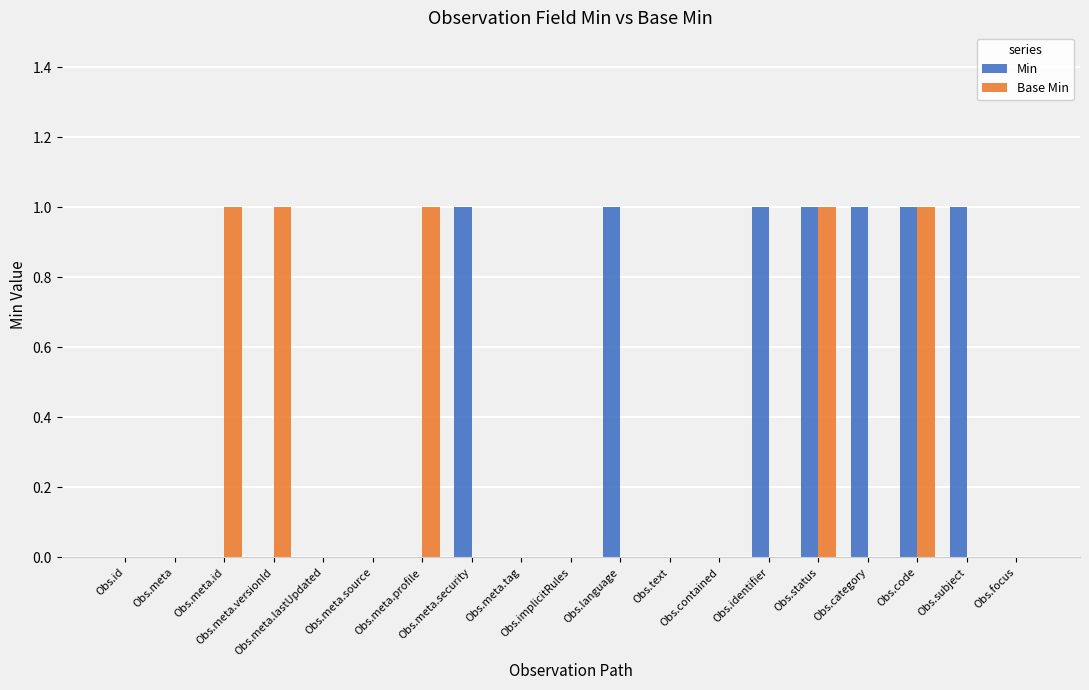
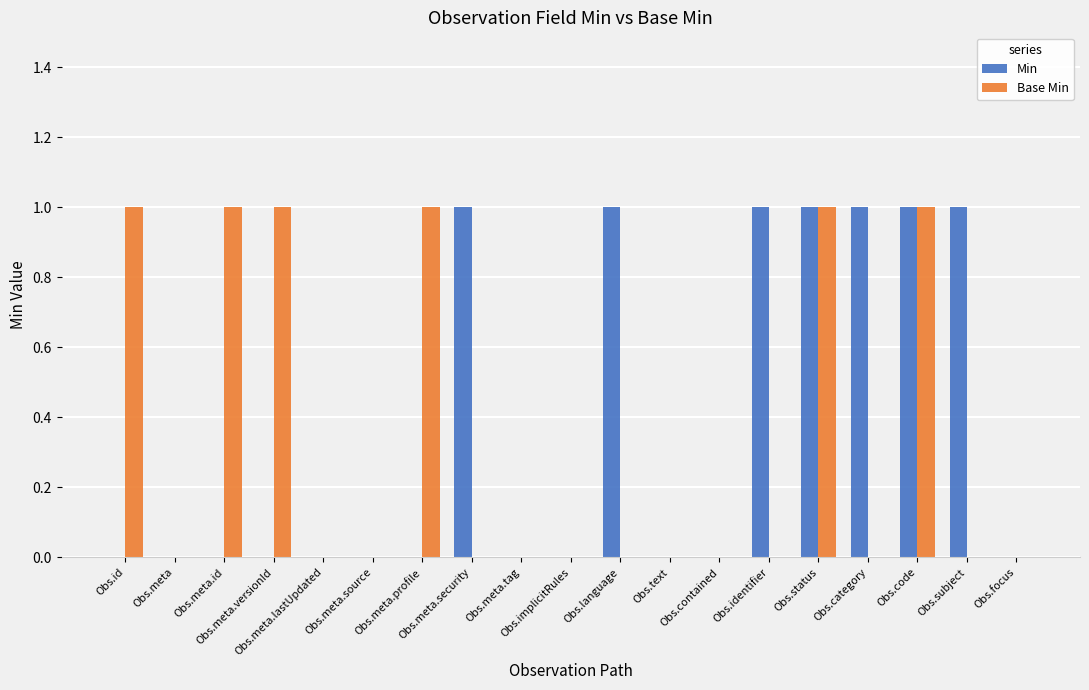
Base Min, Obs.id: 0 -> 1
